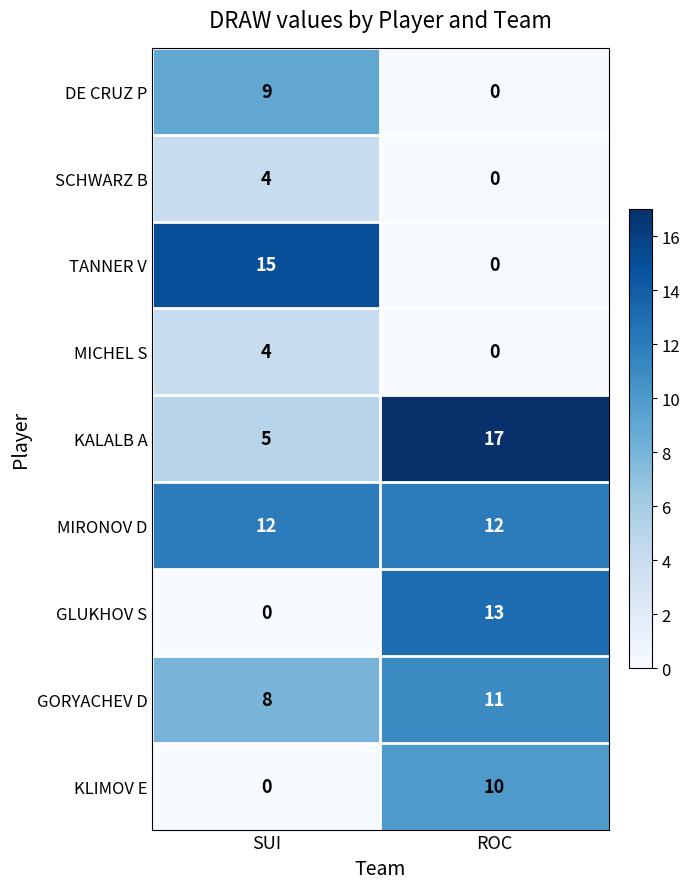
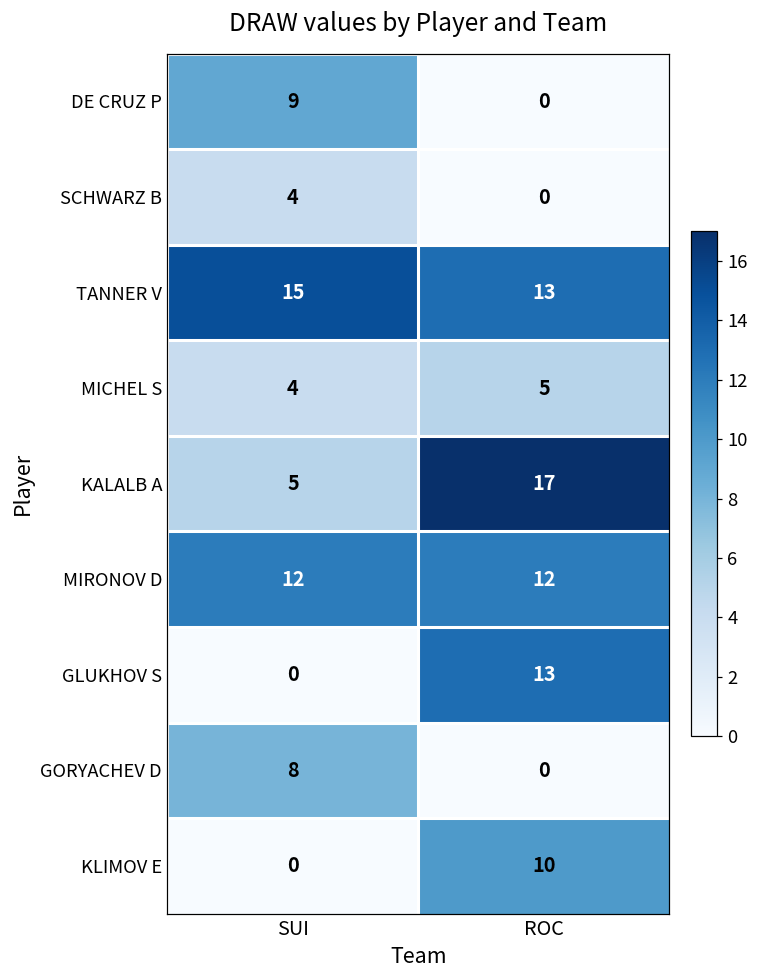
TANNER V, ROC: 0 -> 13
MICHEL S, ROC: 0 -> 5
GORYACHEV D, ROC: 11 -> 0
